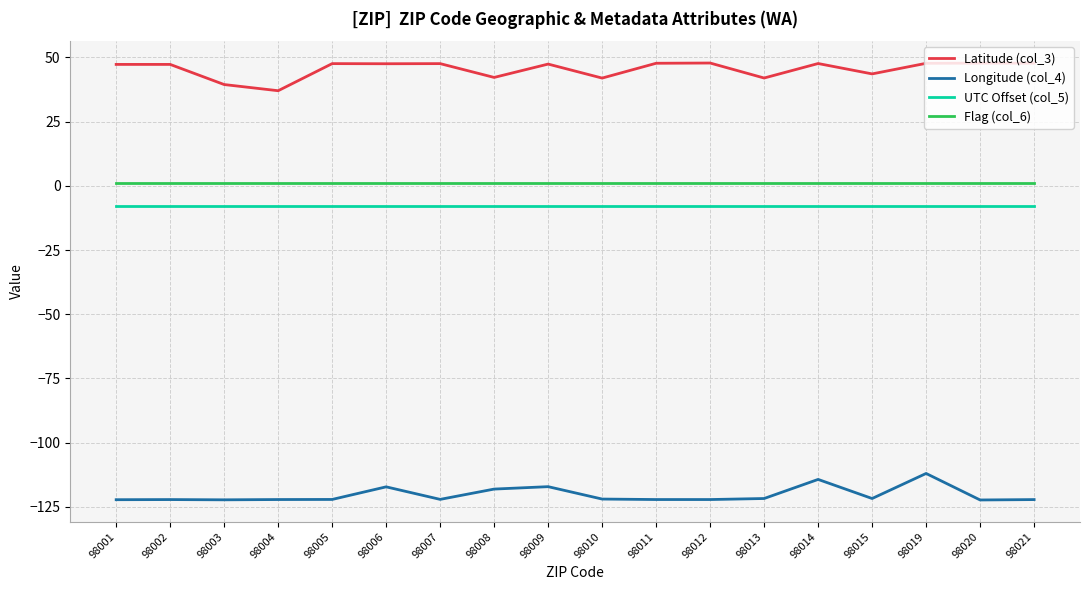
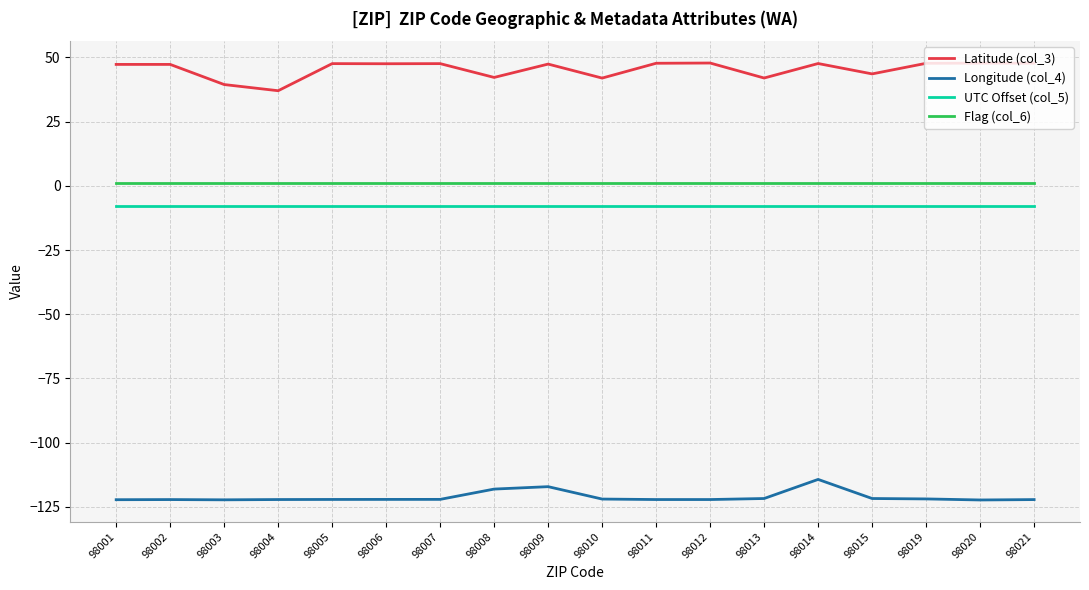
Longitude (col_4), 98006: -117 -> -122
Longitude (col_4), 98019: -112 -> -122
